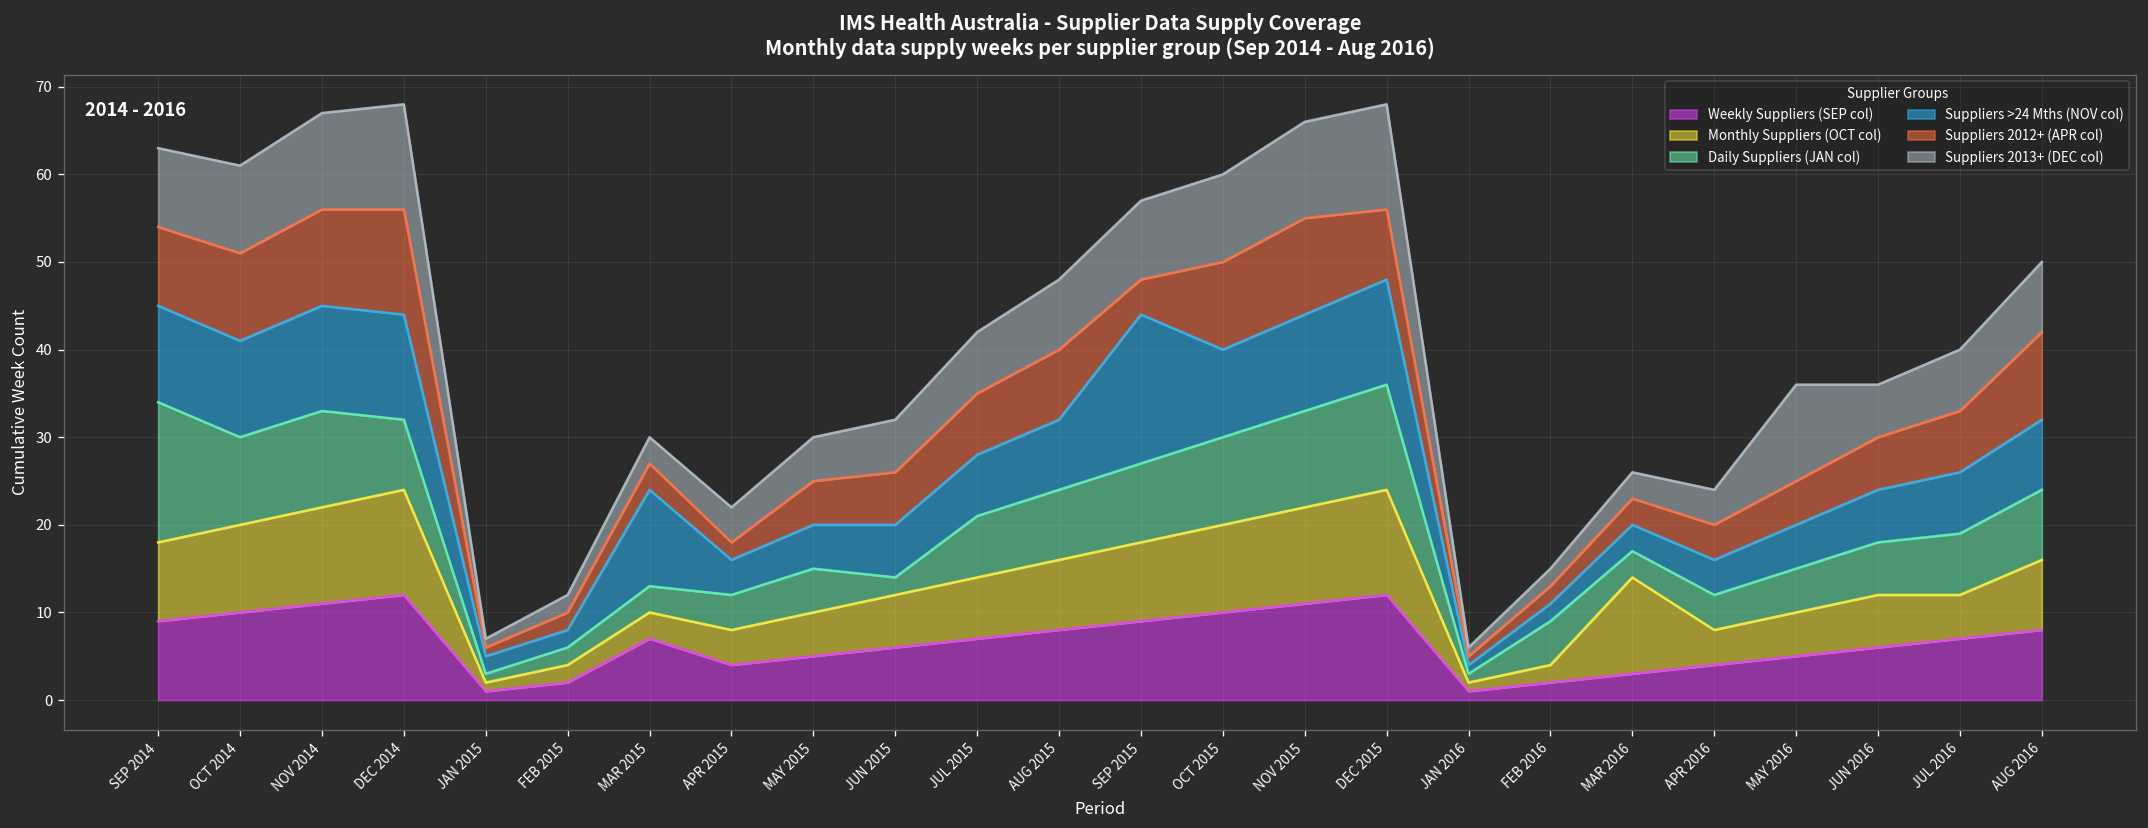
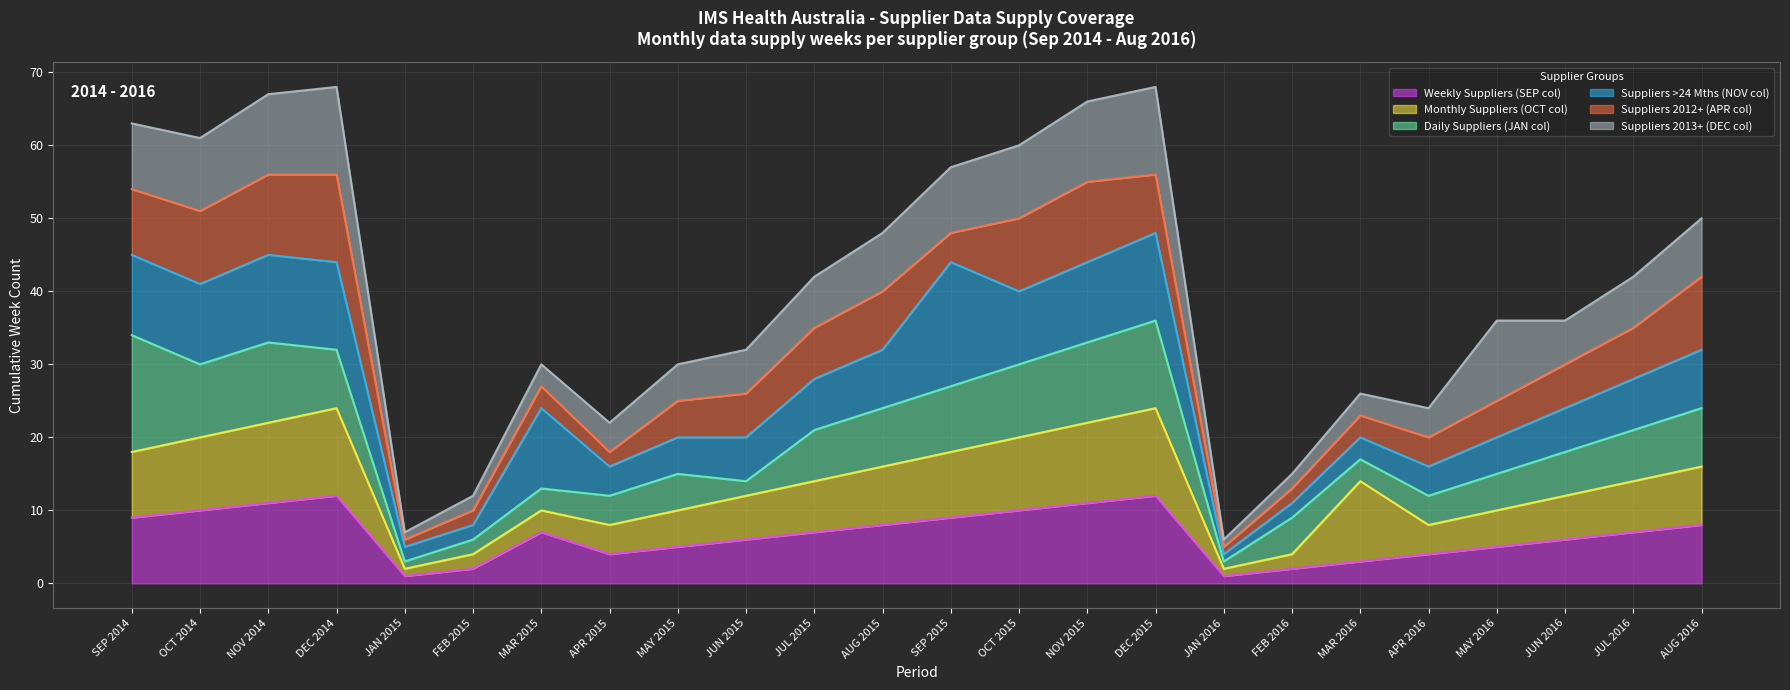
Monthly Suppliers (OCT col), JUL 2016: 5 -> 7
